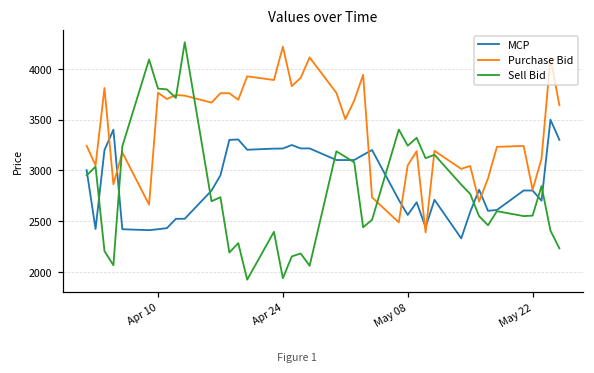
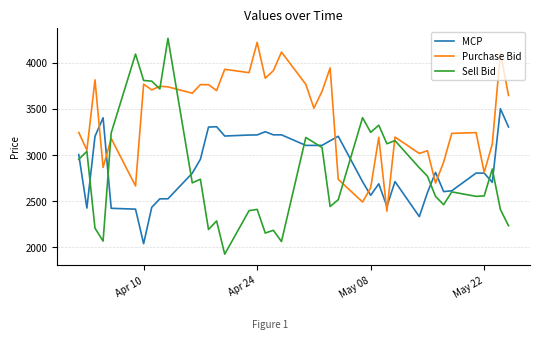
MCP, Apr 10: 2400 -> 2000
Sell Bid, Apr 24: 1900 -> 2400
Purchase Bid, May 08: 3000 -> 2600
